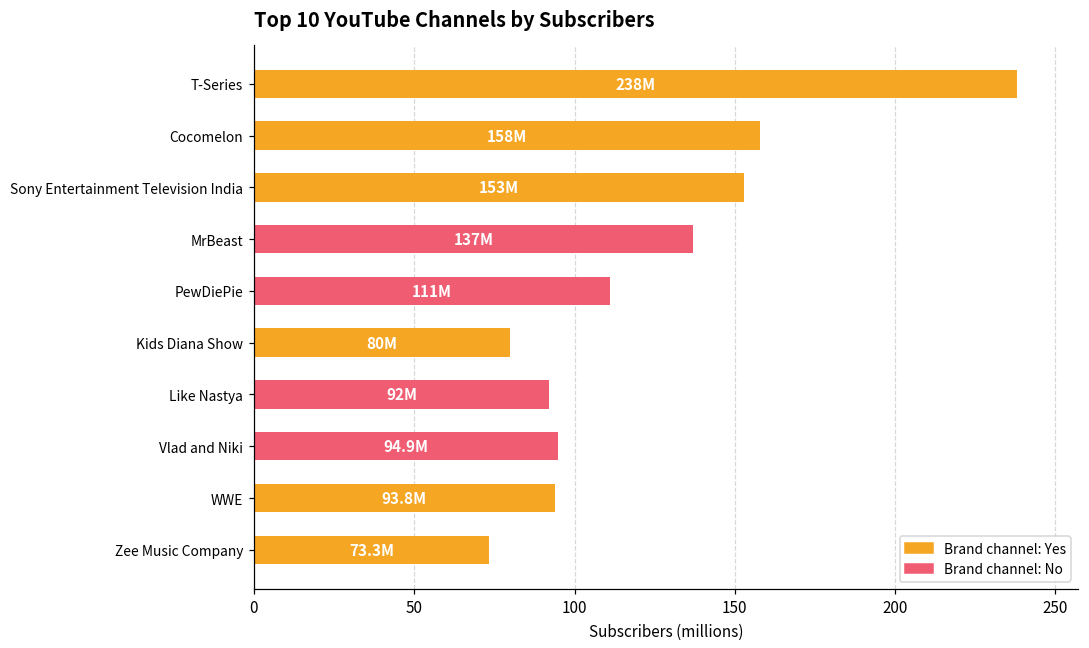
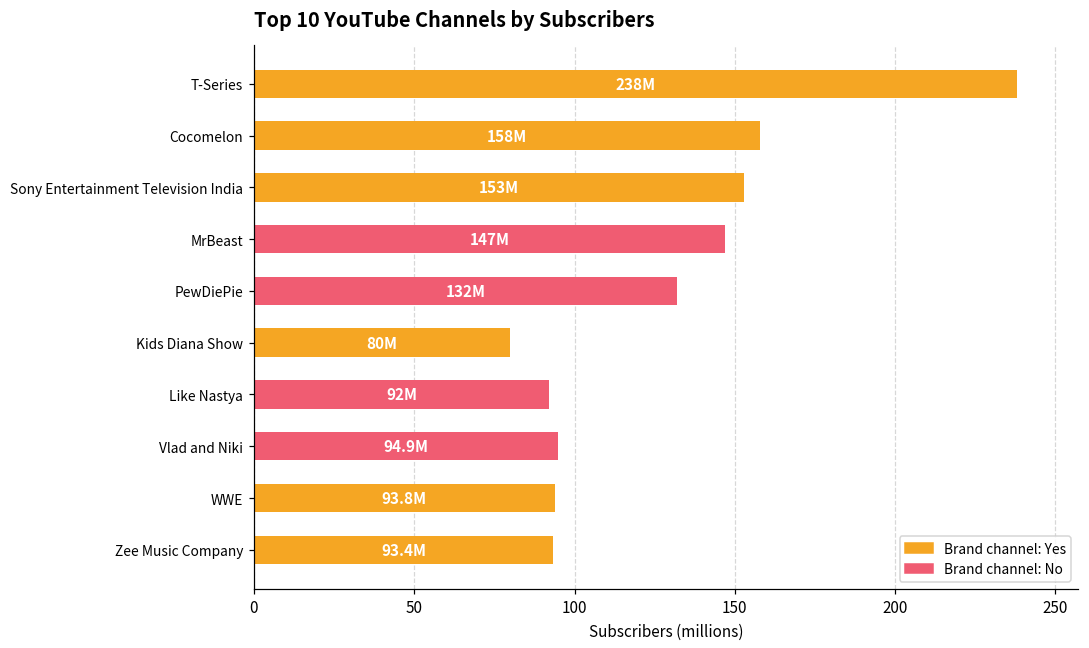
MrBeast: 137M -> 147M
PewDiePie: 111M -> 132M
Zee Music Company: 73.3M -> 93.4M
